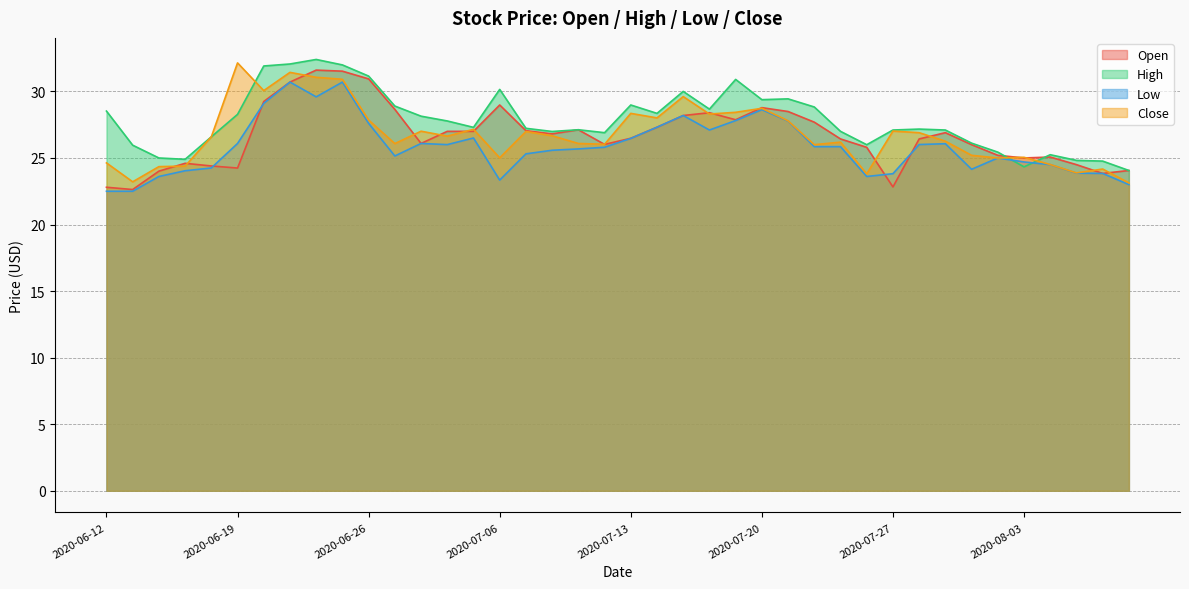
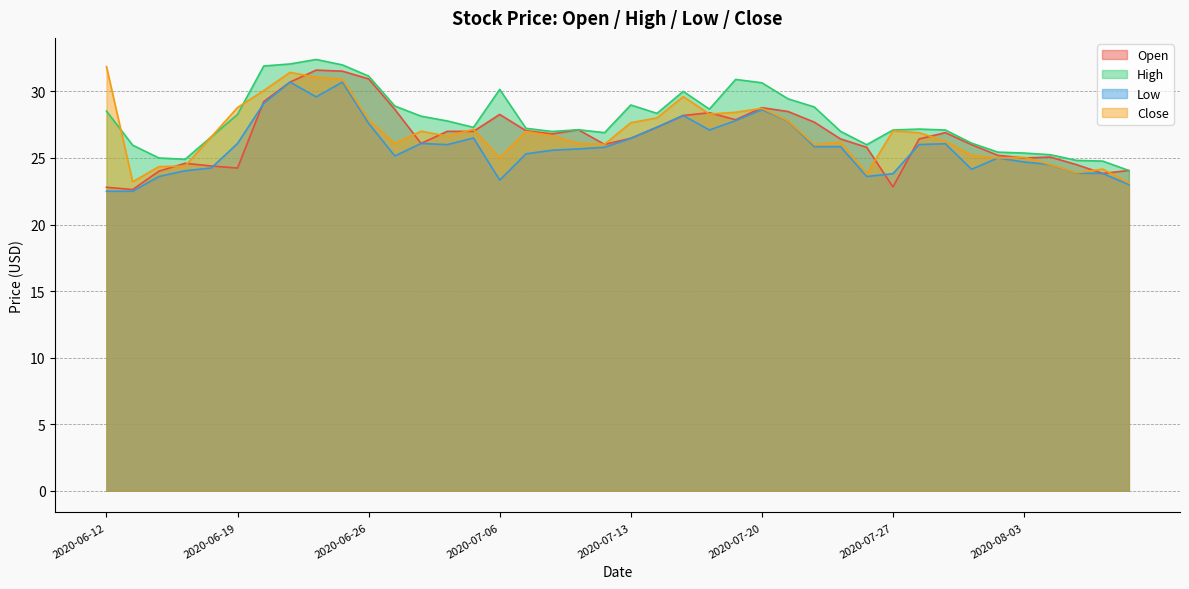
Close, 2020-06-12: 24.6 -> 31.9
Close, 2020-06-19: 32.1 -> 28.8
Open, 2020-07-06: 29.0 -> 28.3
Close, 2020-07-13: 28.4 -> 27.7
High, 2020-07-20: 29.4 -> 30.6
High, 2020-08-03: 24.3 -> 25.4
